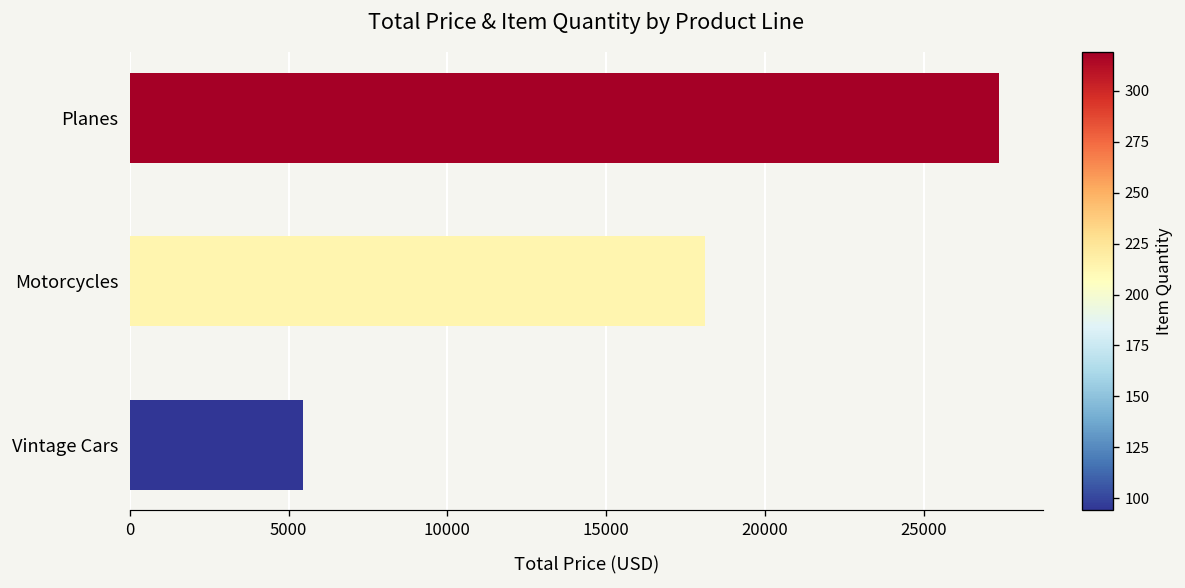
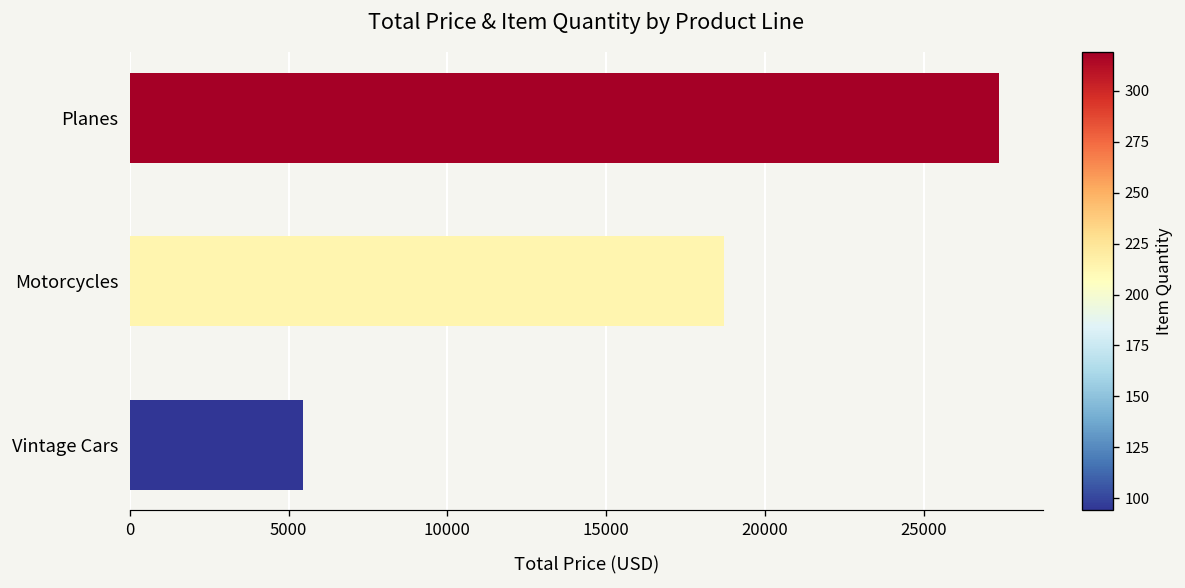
Motorcycles: 18100 -> 18700
